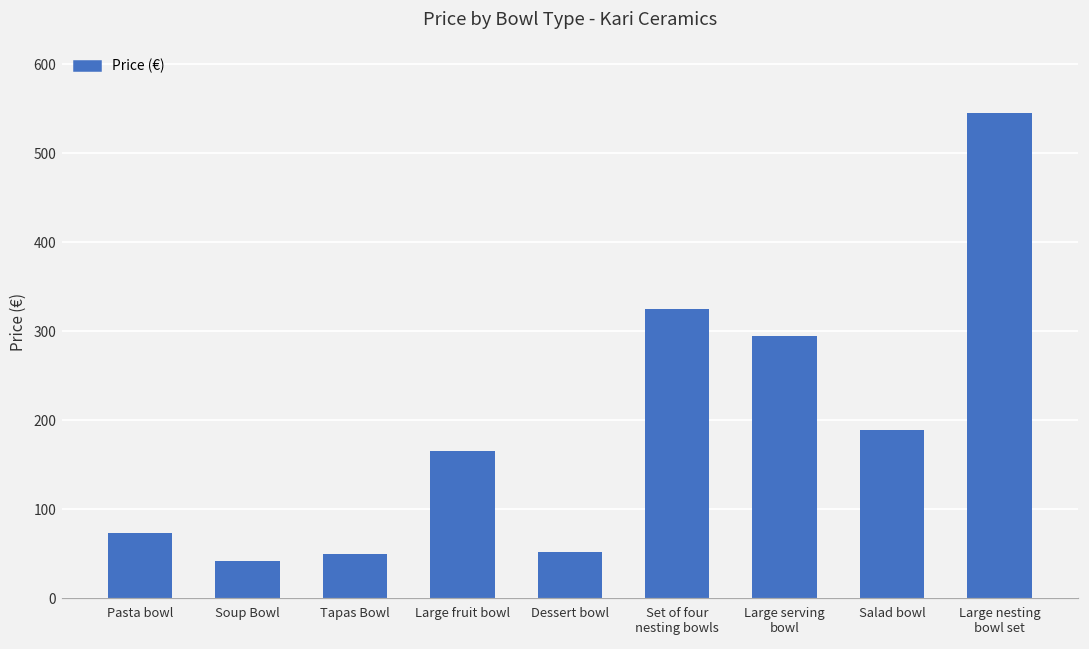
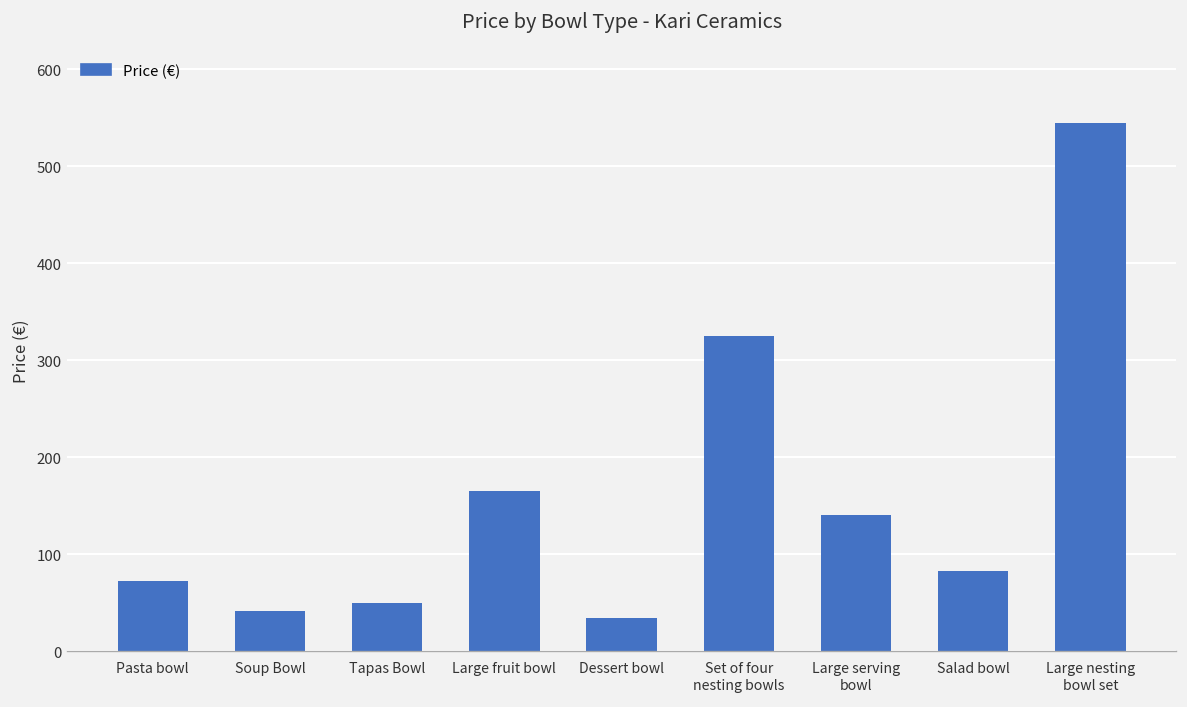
Dessert bowl: 50 -> 30
Large serving bowl: 300 -> 140
Salad bowl: 190 -> 80
